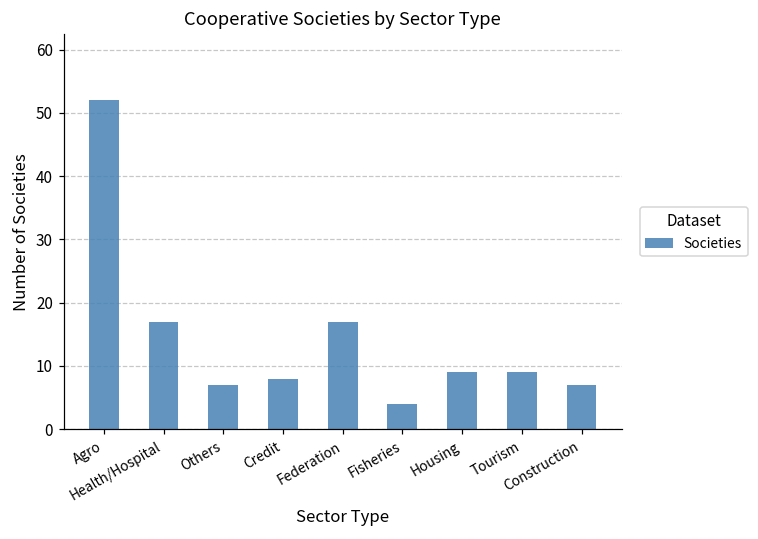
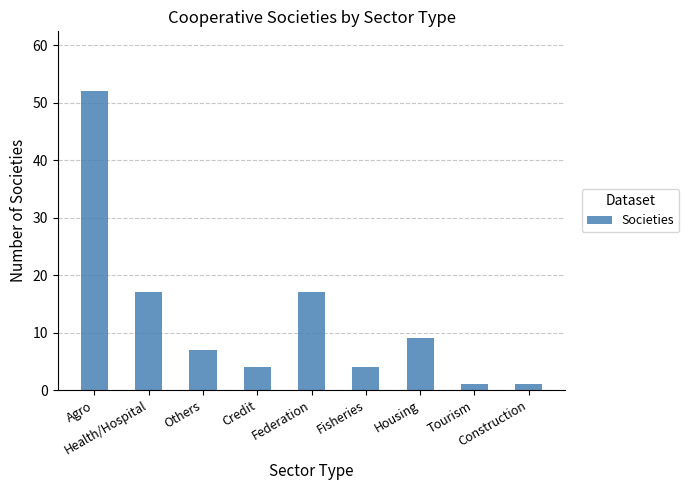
Credit: 8 -> 4
Tourism: 9 -> 1
Construction: 7 -> 1
